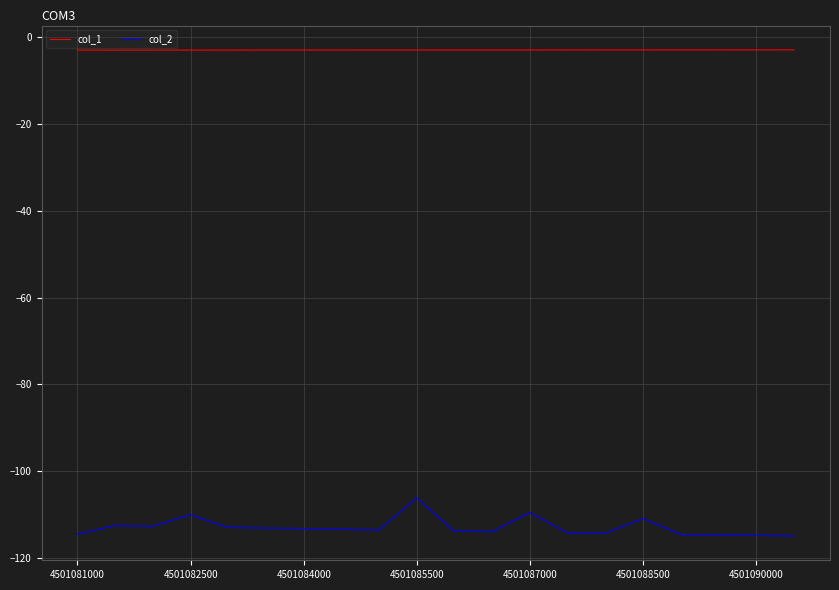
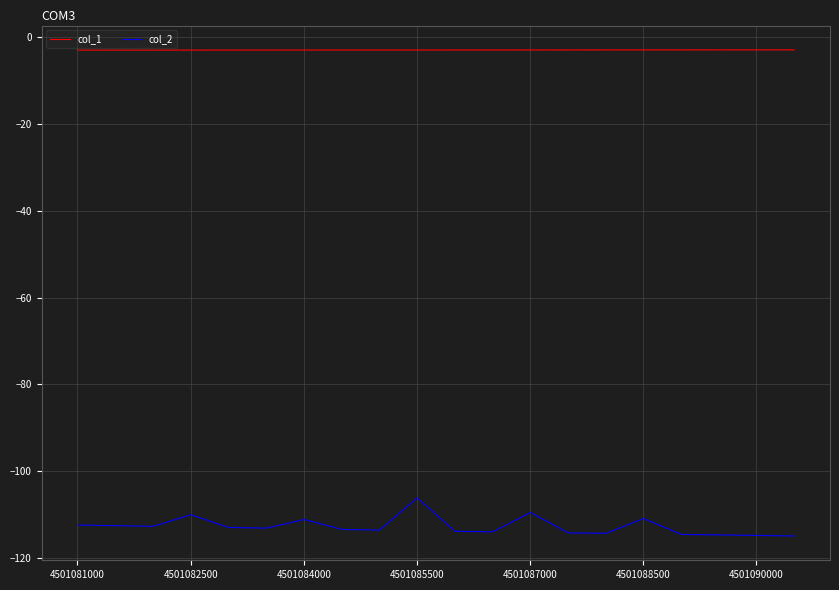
col_2, 4501081000: -115 -> -112
col_2, 4501084000: -113 -> -111
